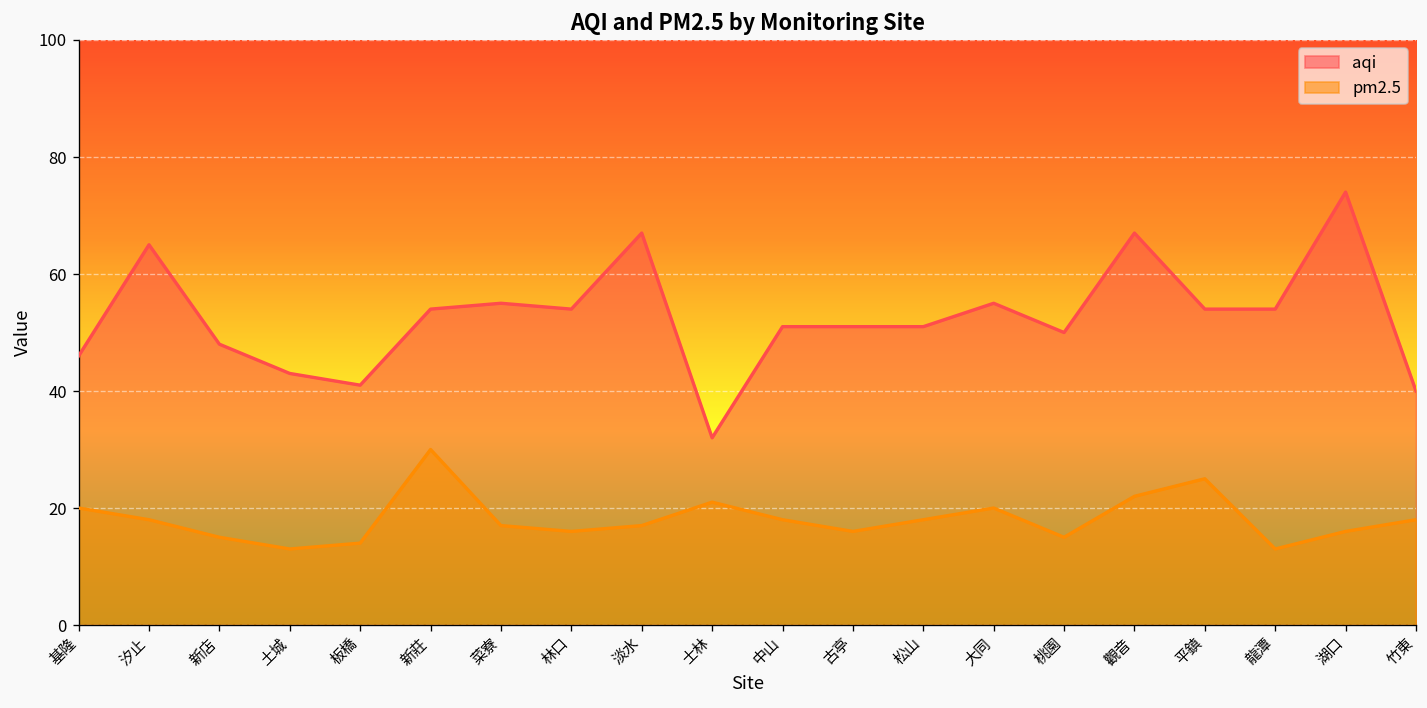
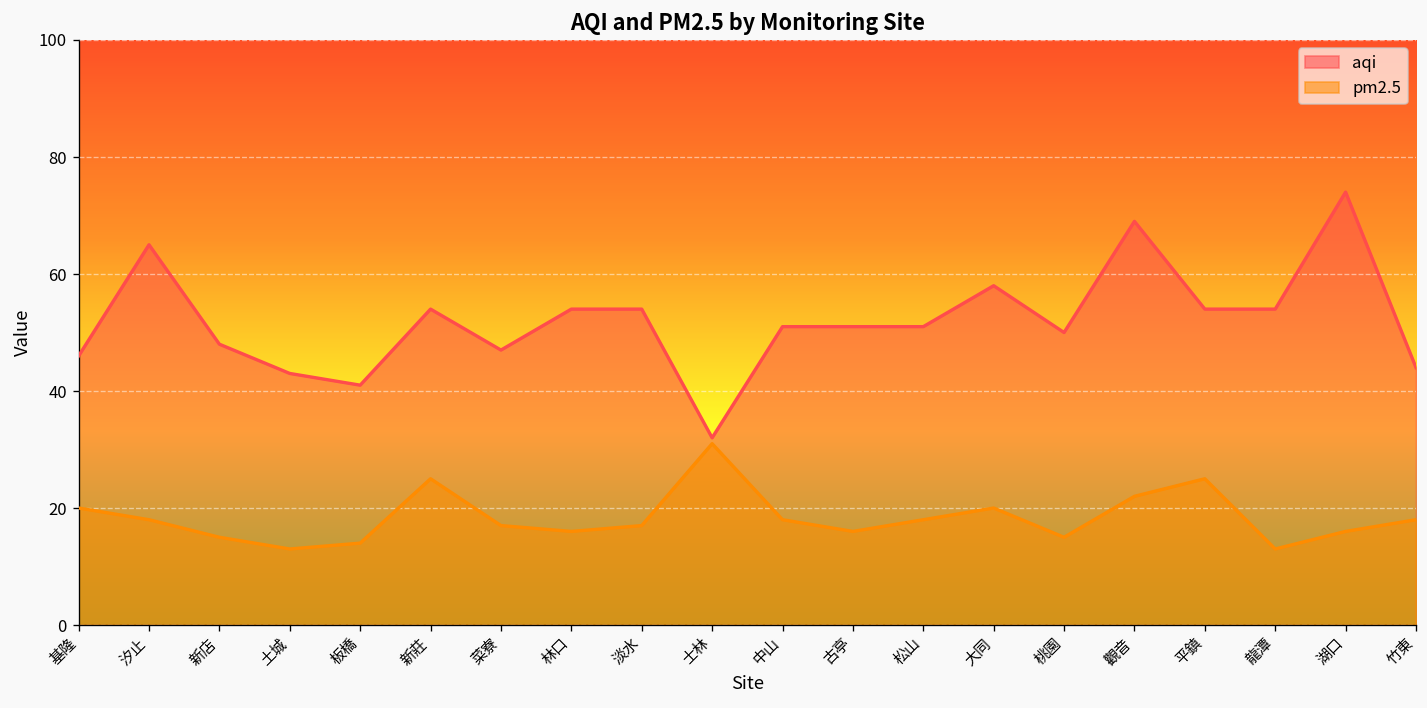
pm2.5, 新莊: 30 -> 25
aqi, 菜寮: 55 -> 47
aqi, 淡水: 67 -> 54
pm2.5, 士林: 21 -> 31
aqi, 大同: 55 -> 58
aqi, 觀音: 67 -> 69
aqi, 竹東: 40 -> 44
